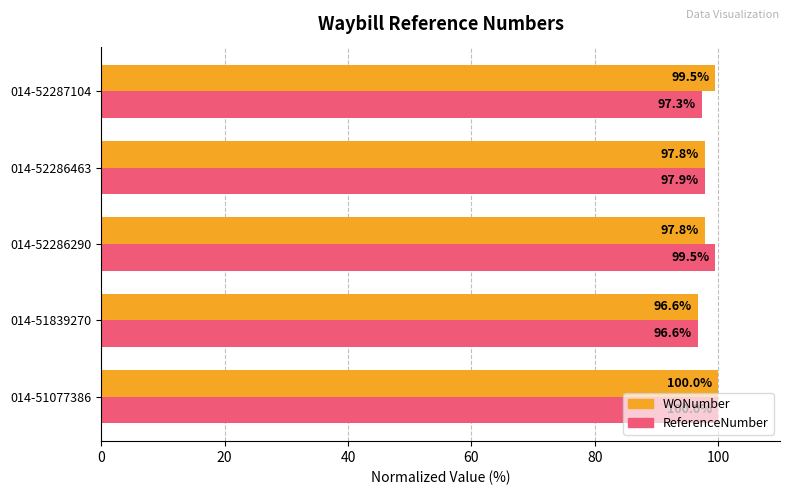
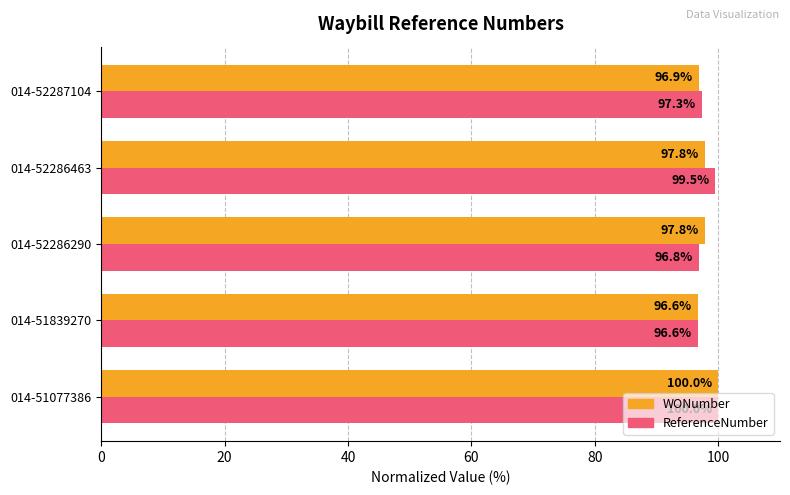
WONumber, 014-52287104: 99.5% -> 96.9%
ReferenceNumber, 014-52286463: 97.9% -> 99.5%
ReferenceNumber, 014-52286290: 99.5% -> 96.8%
